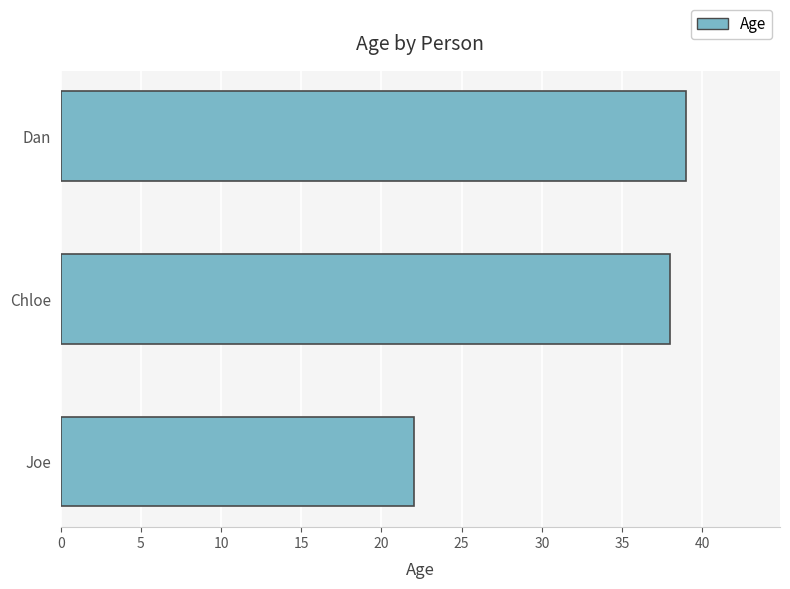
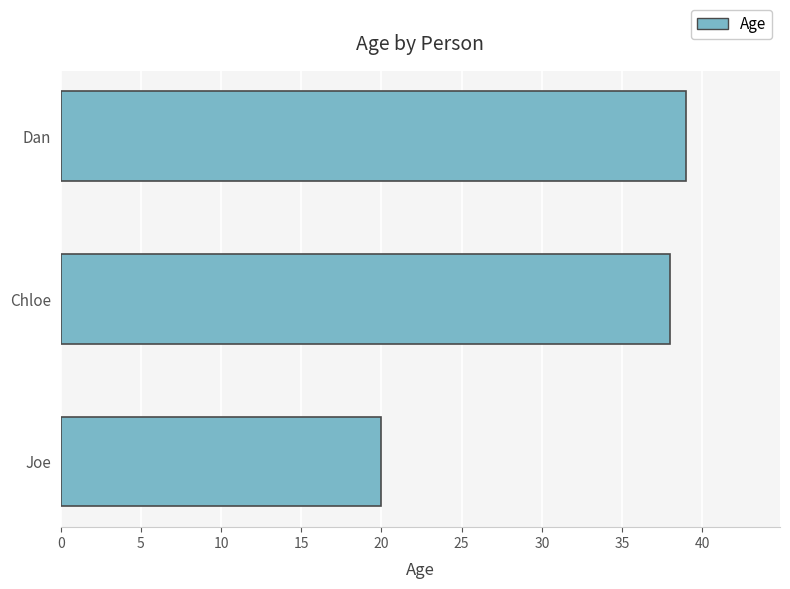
Joe: 22 -> 20
